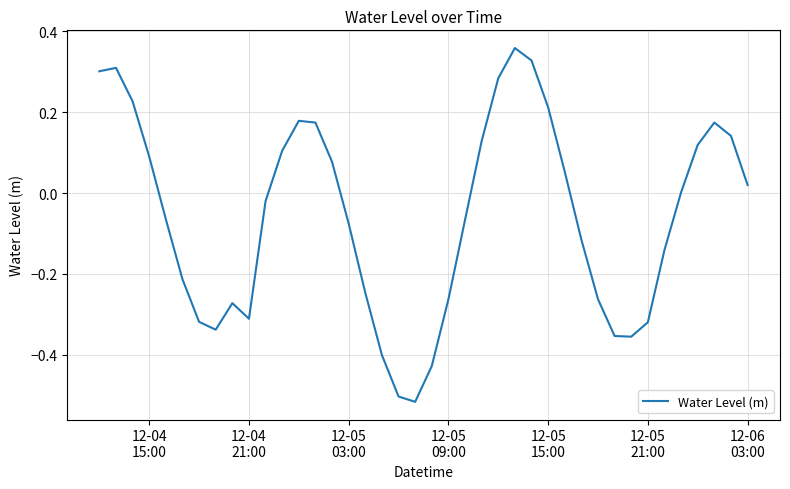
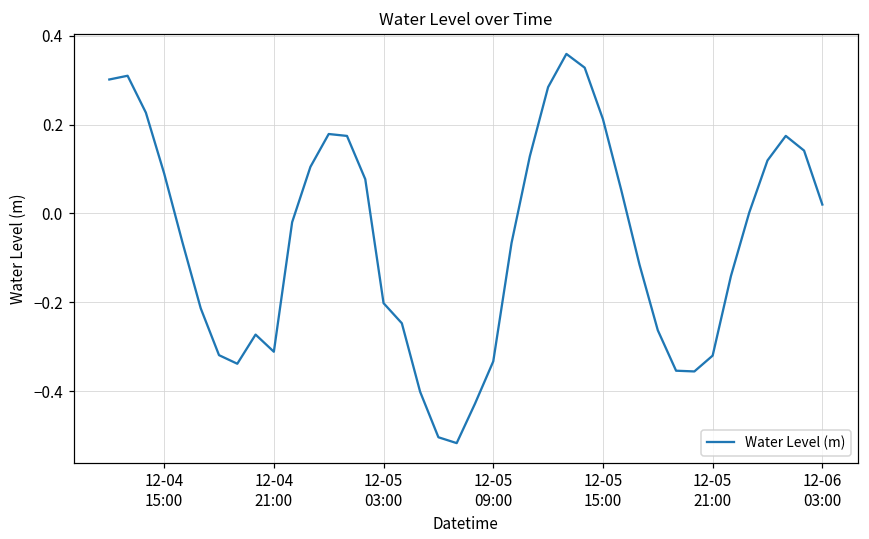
12-05 03:00: -0.08 -> -0.20
12-05 09:00: -0.26 -> -0.33
